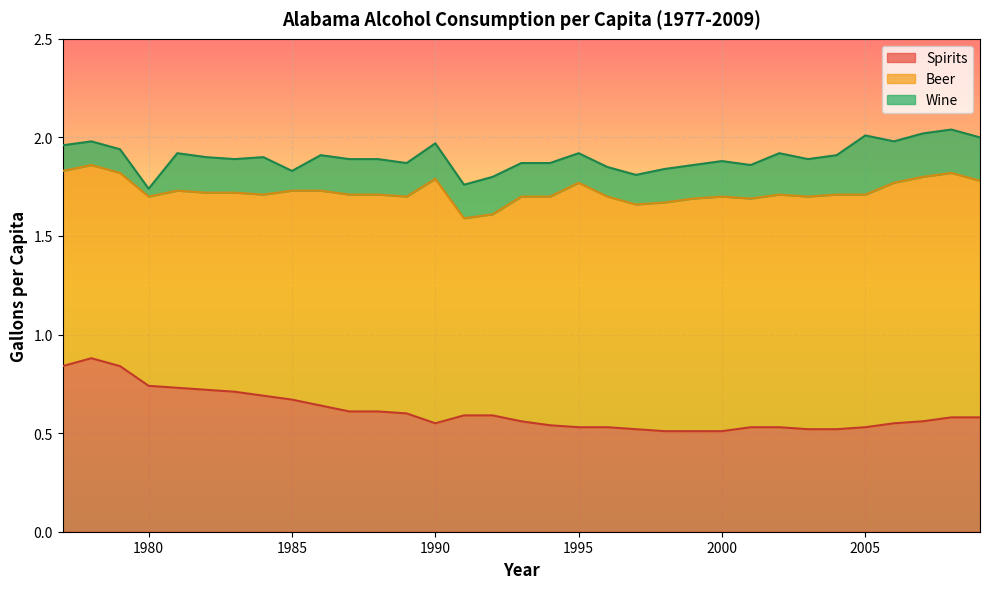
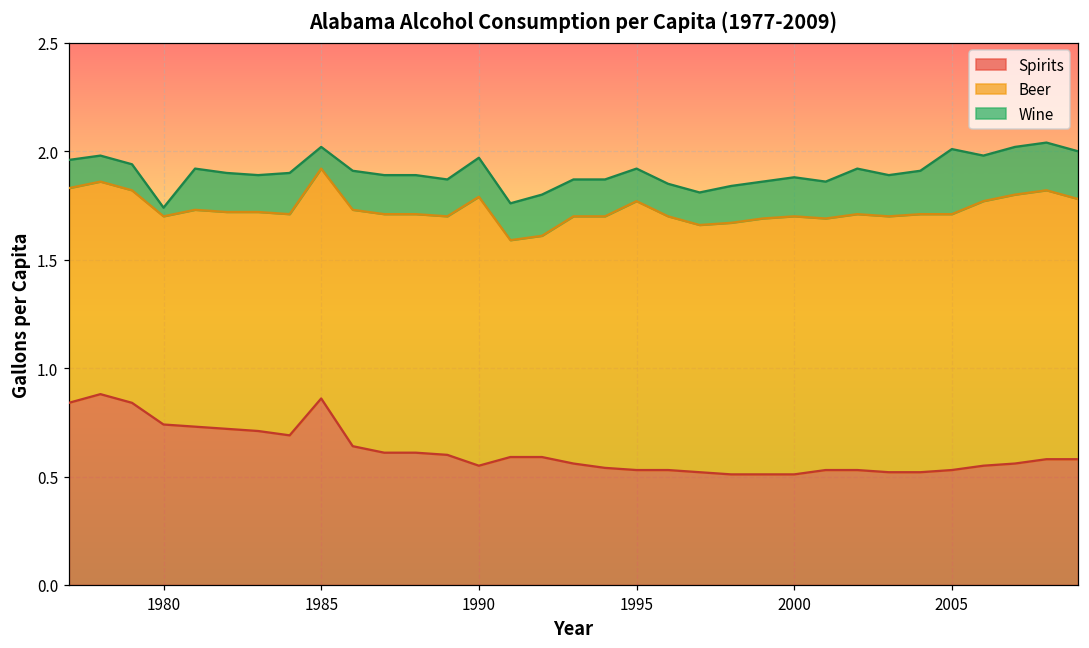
Spirits, 1985: 0.67 -> 0.86
